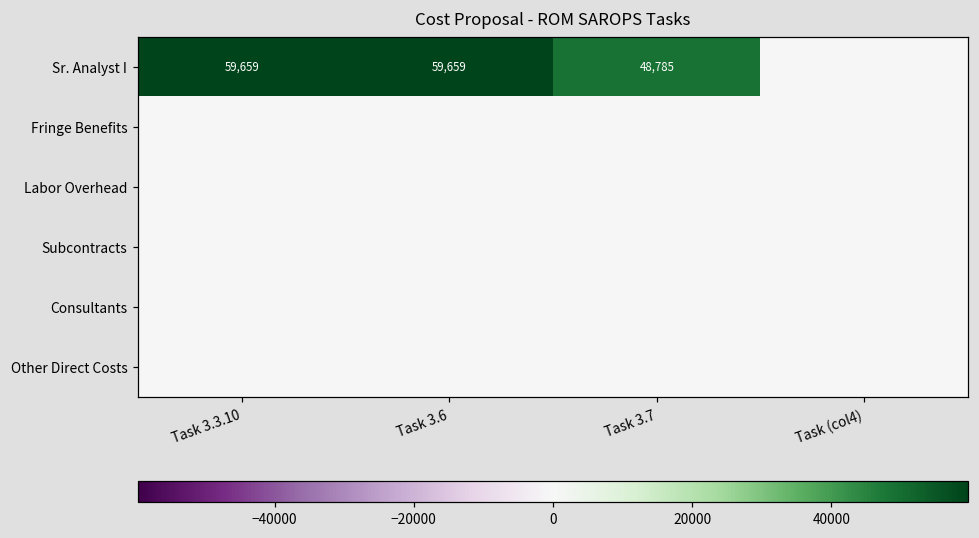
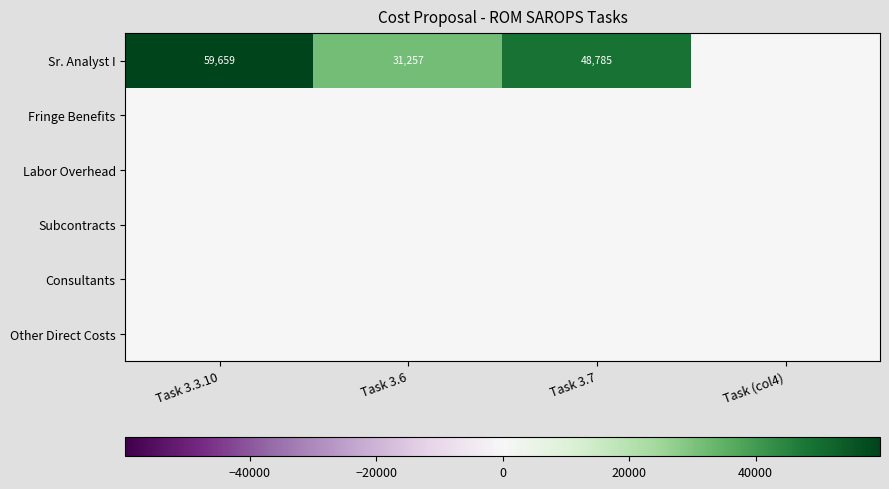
Sr. Analyst I, Task 3.6: 59,659 -> 31,257
